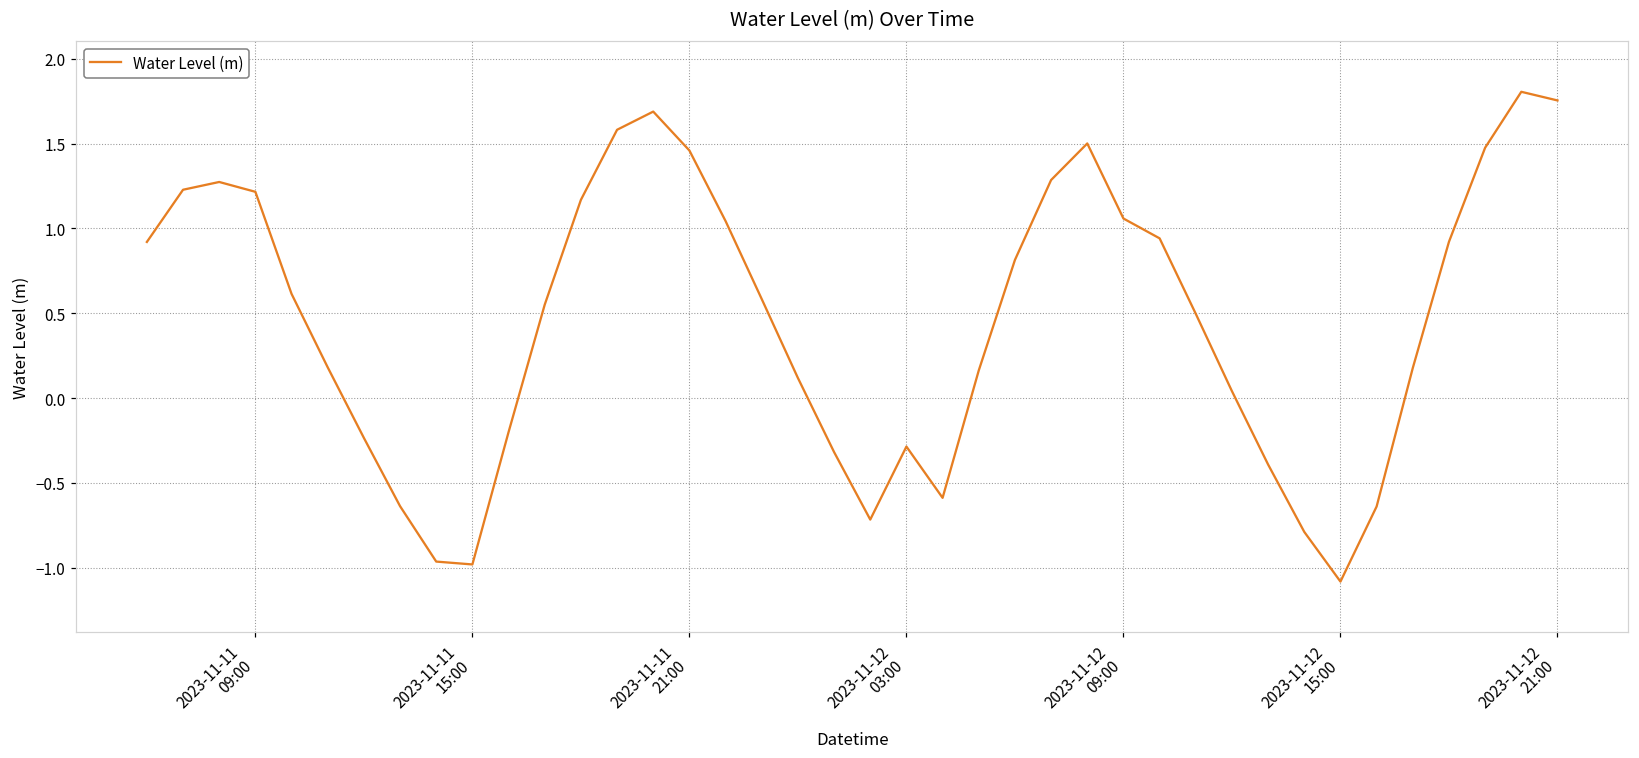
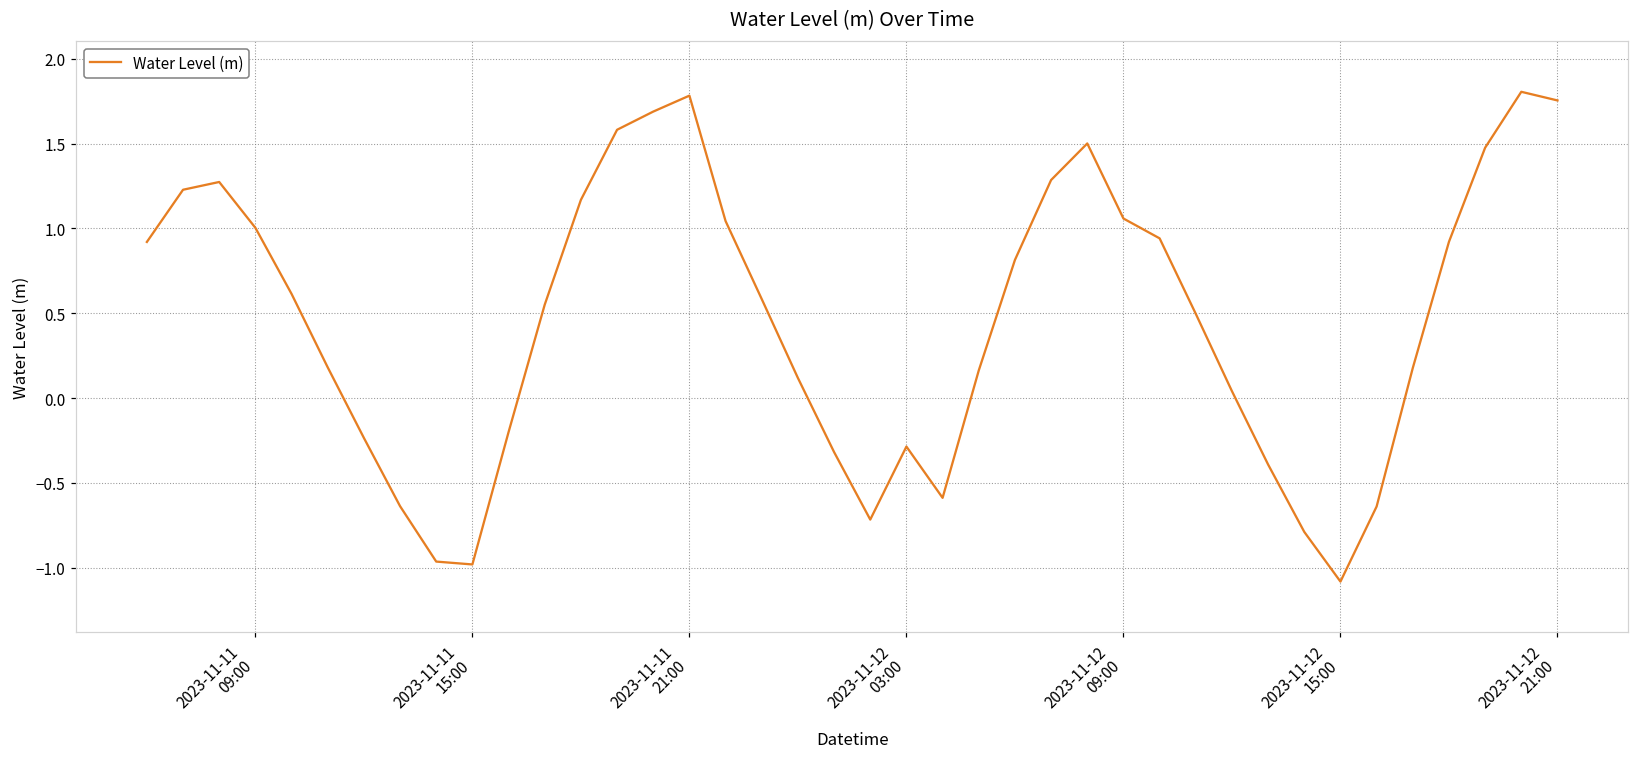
2023-11-11 09:00: 1.22 -> 1.00
2023-11-11 21:00: 1.46 -> 1.78
